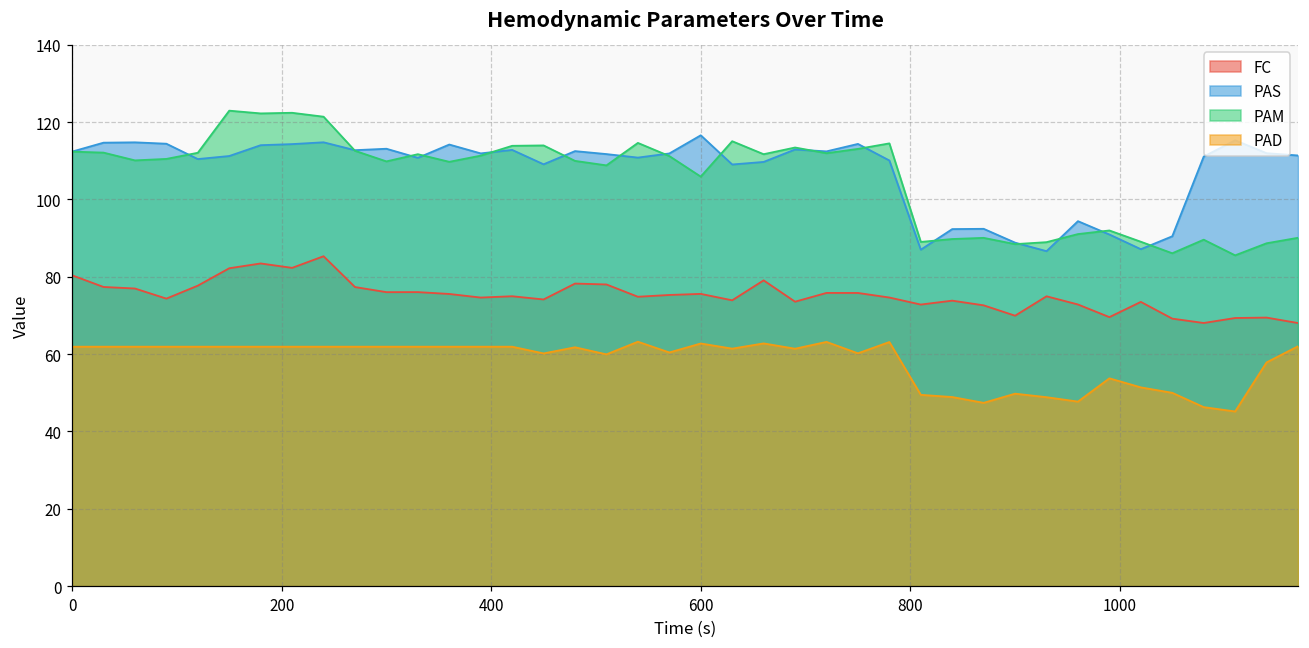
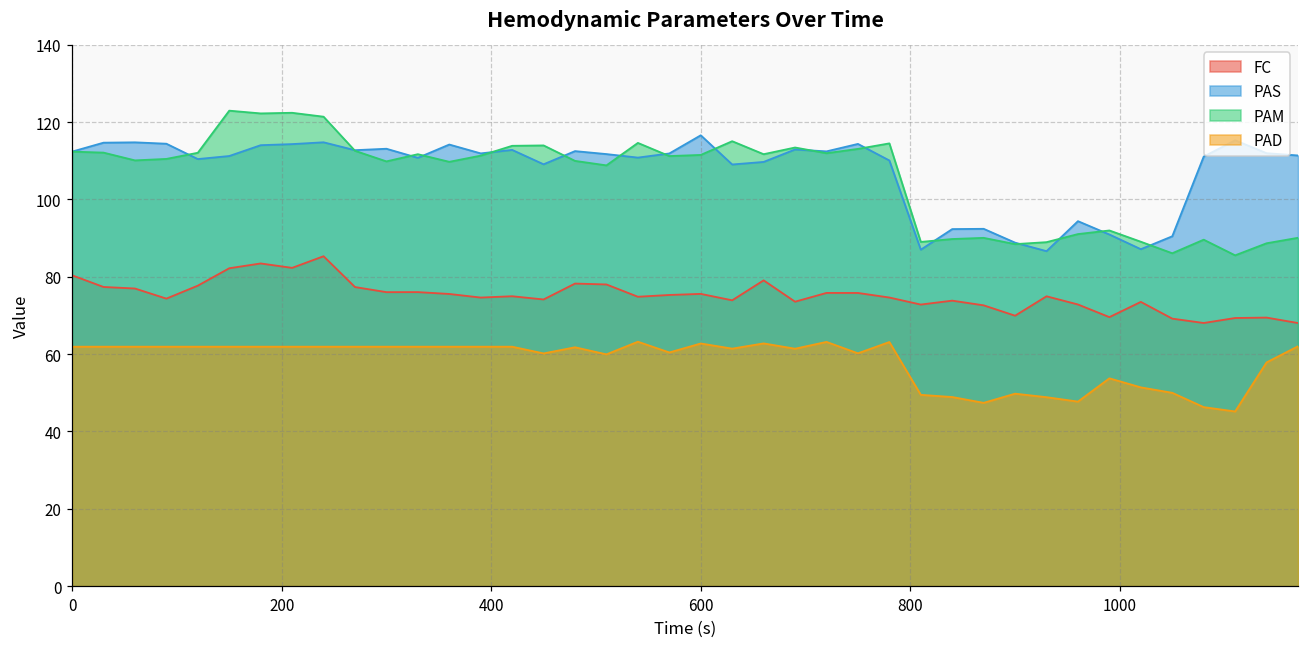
PAM, 600: 106 -> 112
